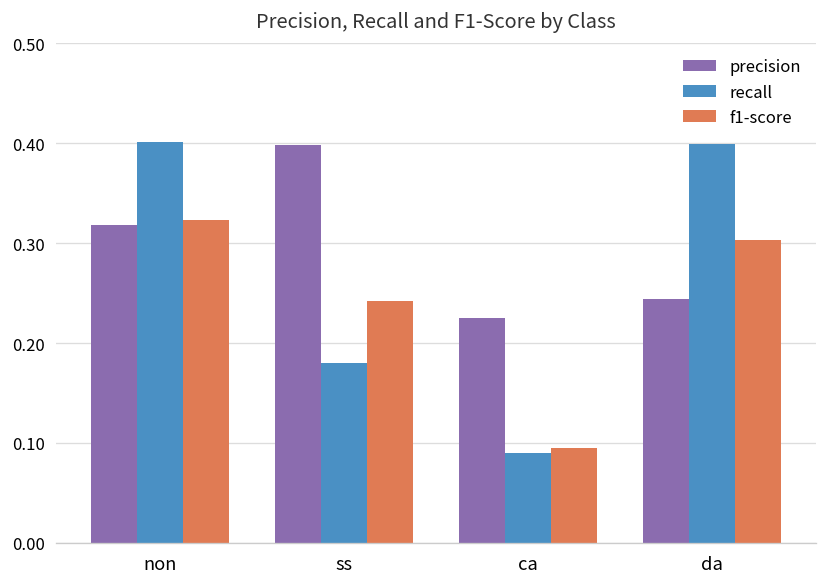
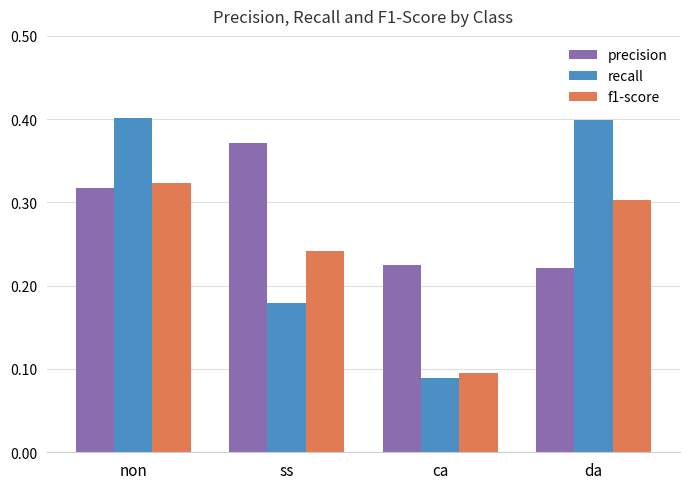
precision, ss: 0.40 -> 0.37
precision, da: 0.24 -> 0.22
